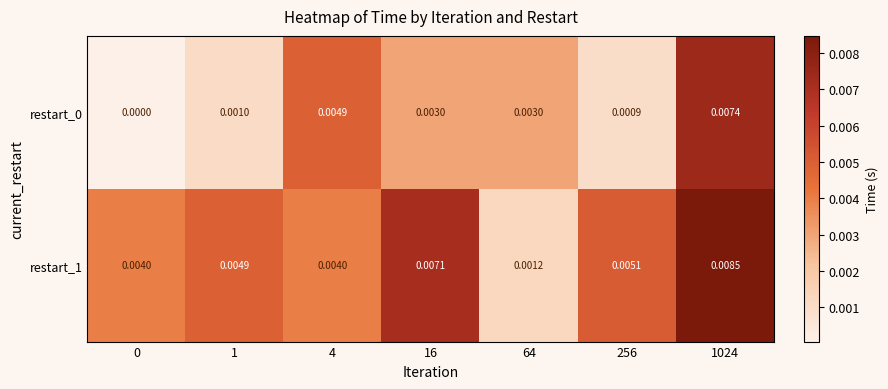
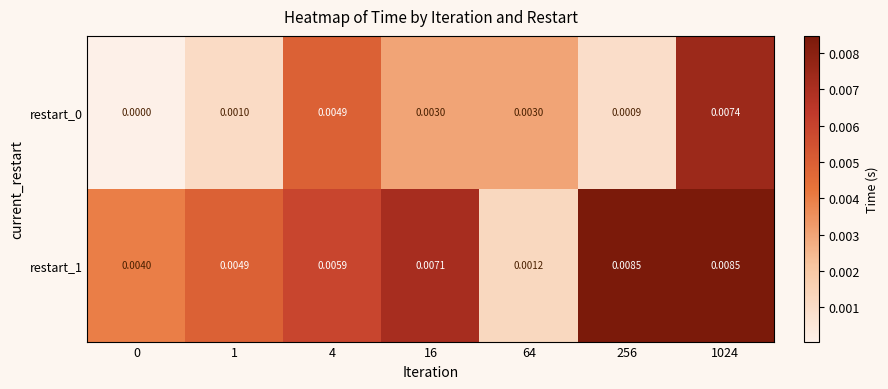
restart_1, 4: 0.0040 -> 0.0059
restart_1, 256: 0.0051 -> 0.0085
